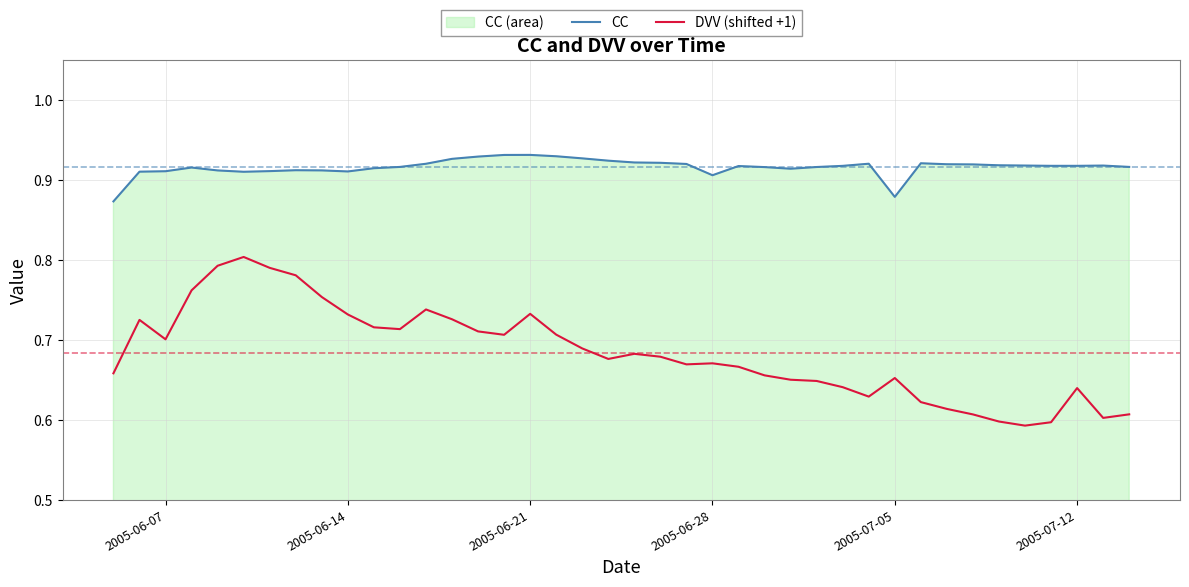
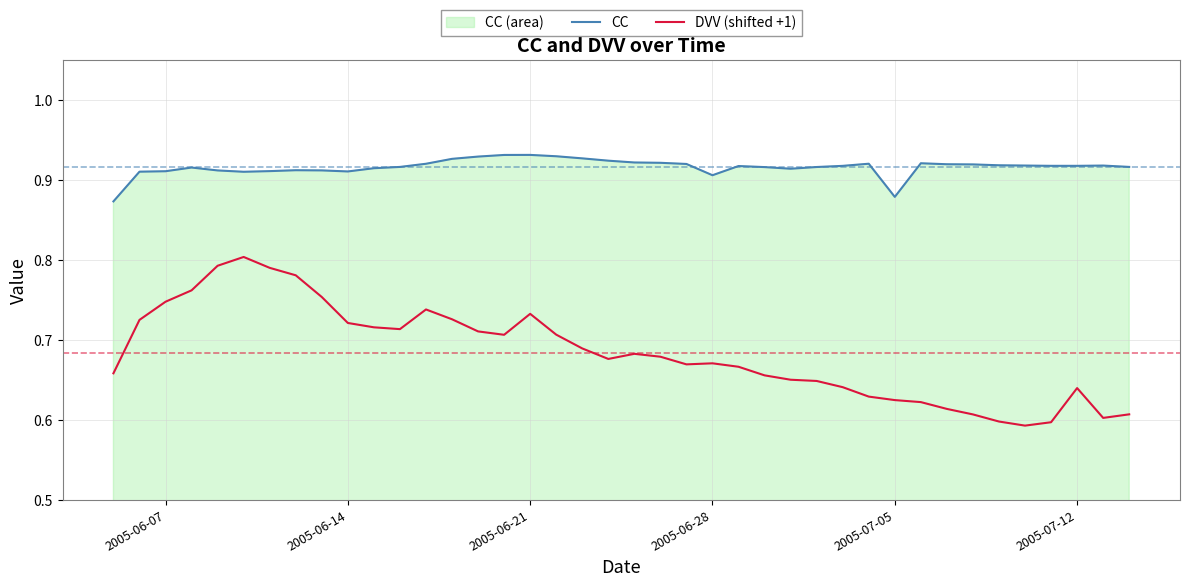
DVV (shifted +1), 2005-06-07: 0.70 -> 0.75
DVV (shifted +1), 2005-06-14: 0.73 -> 0.72
DVV (shifted +1), 2005-07-05: 0.65 -> 0.63
